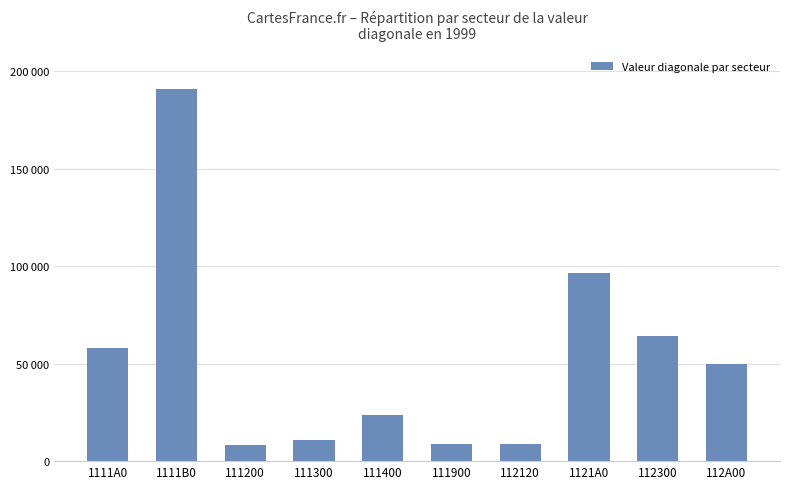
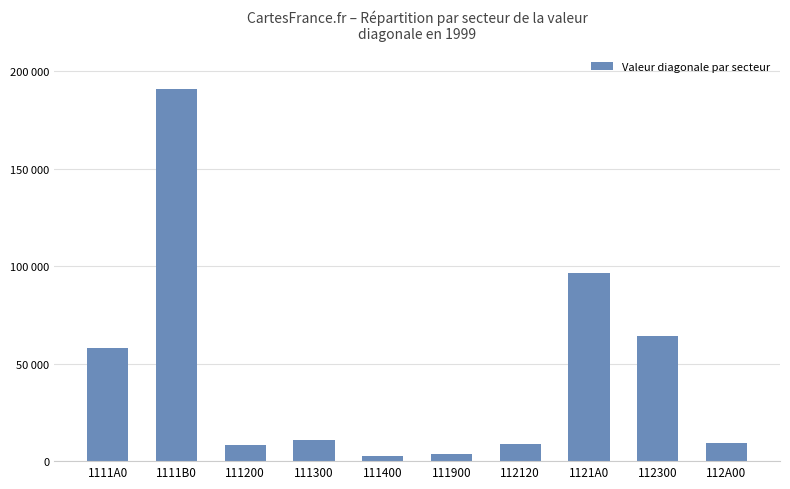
111400: 24000 -> 3000
111900: 9000 -> 4000
112A00: 50000 -> 9000
